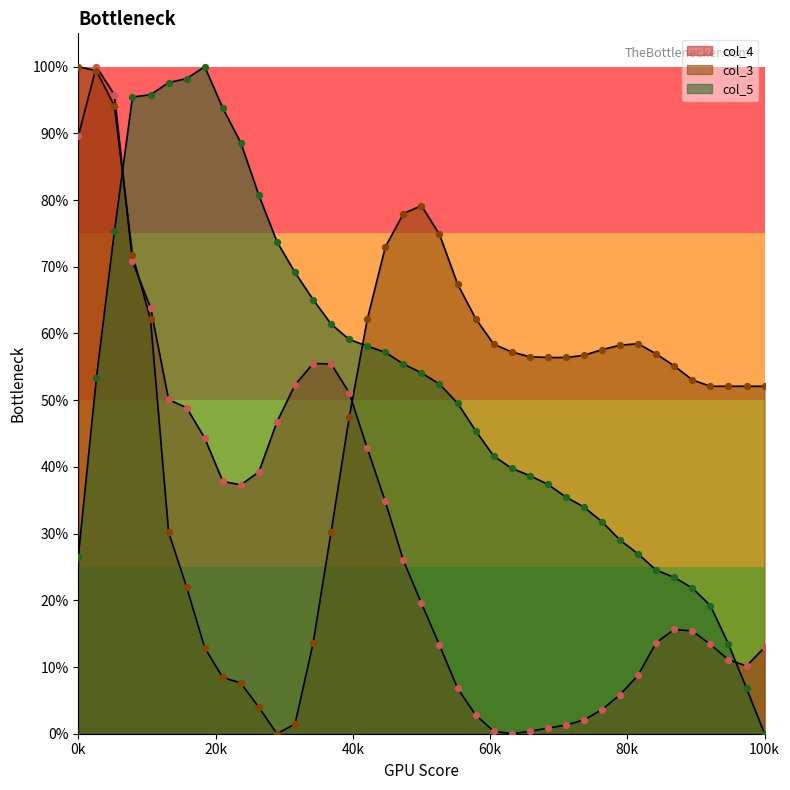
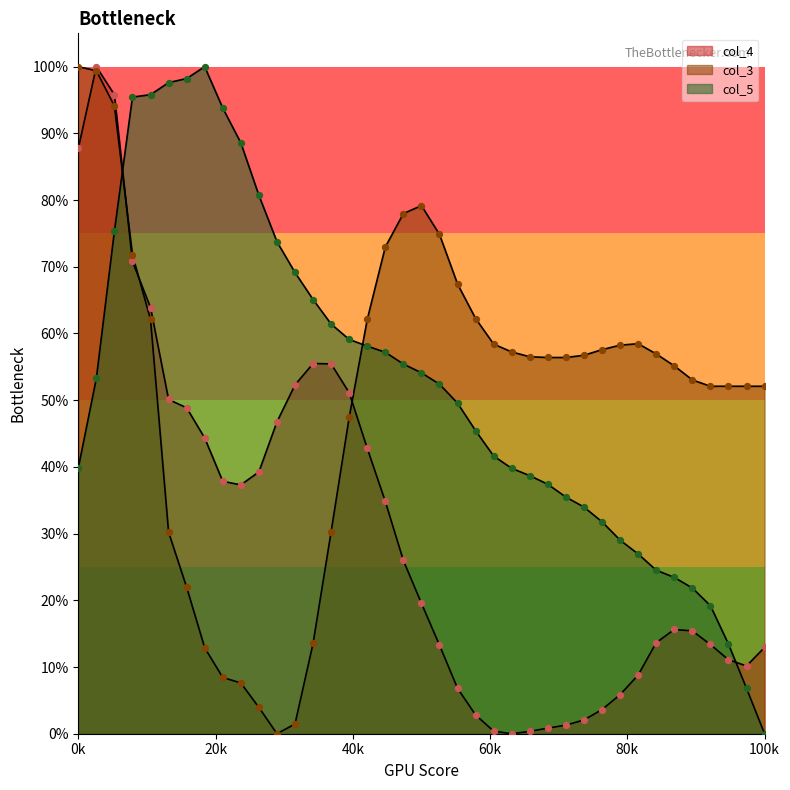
col_4, 0k: 90% -> 88%
col_5, 0k: 27% -> 40%
